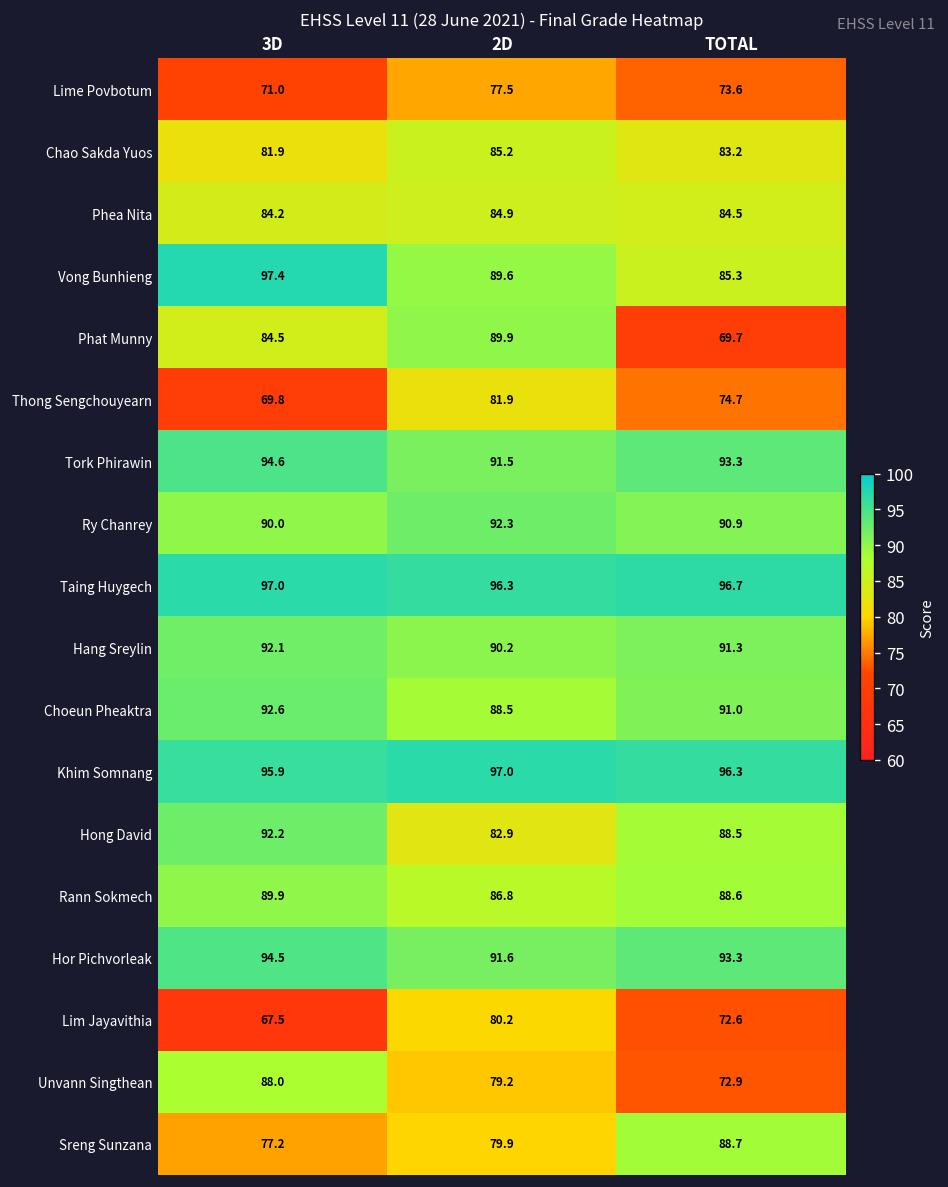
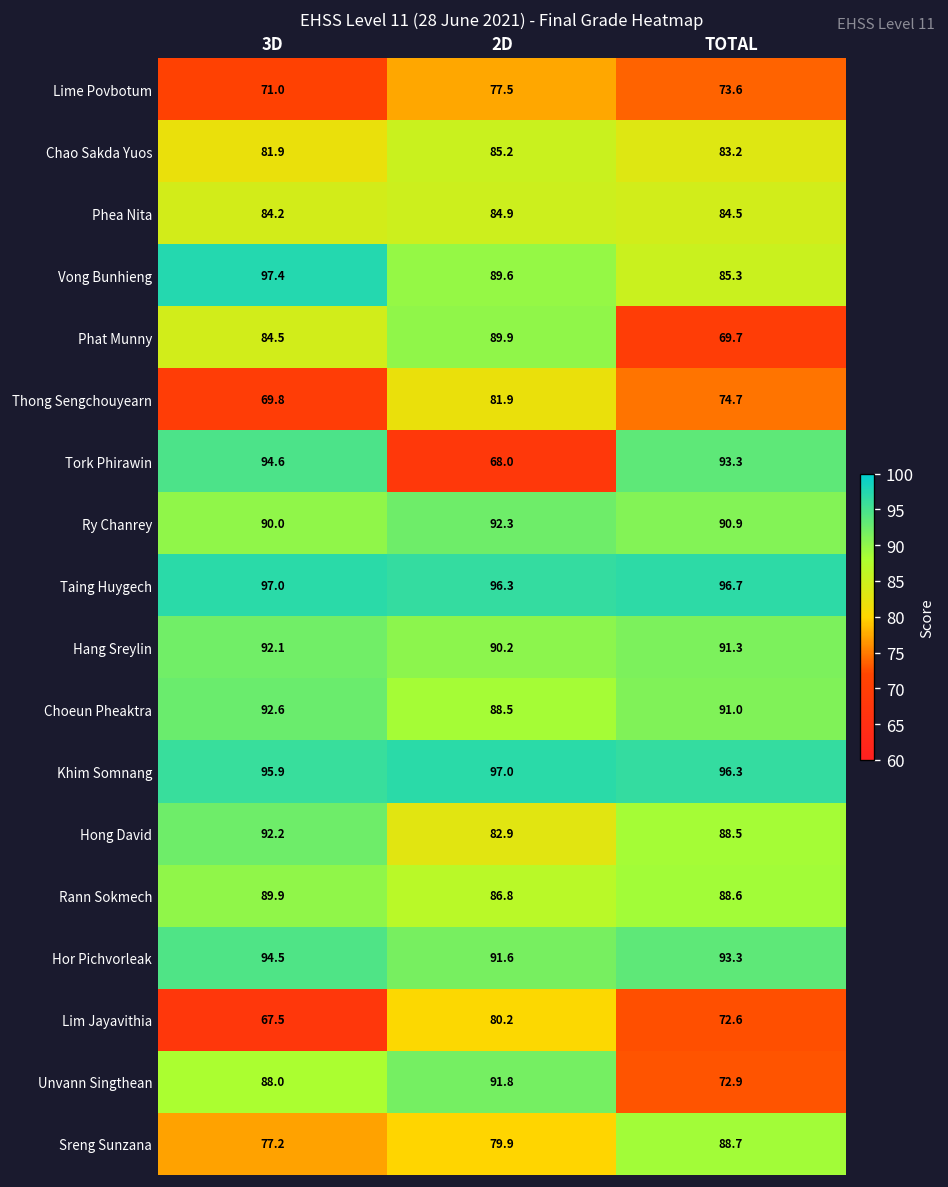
Tork Phirawin, 2D: 91.5 -> 68.0
Unvann Singthean, 2D: 79.2 -> 91.8
